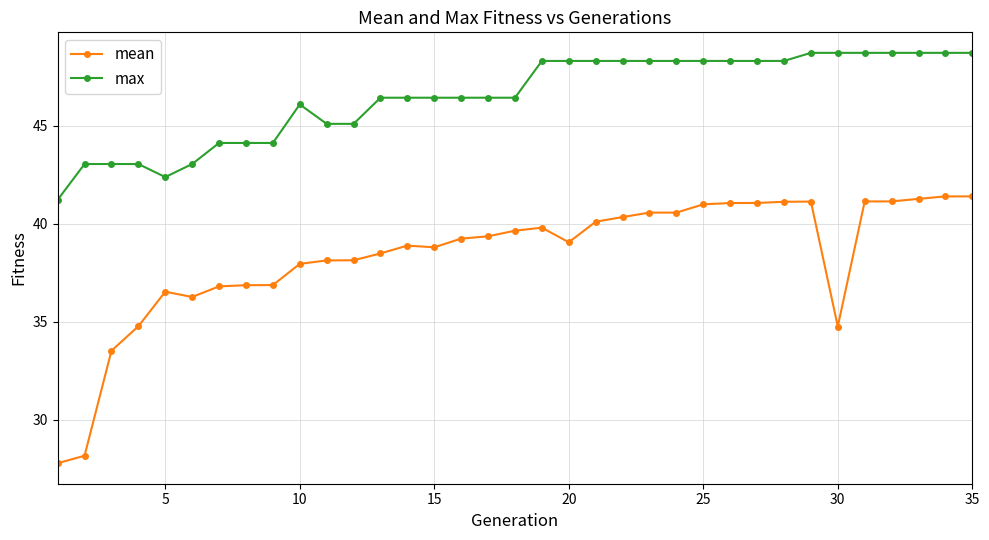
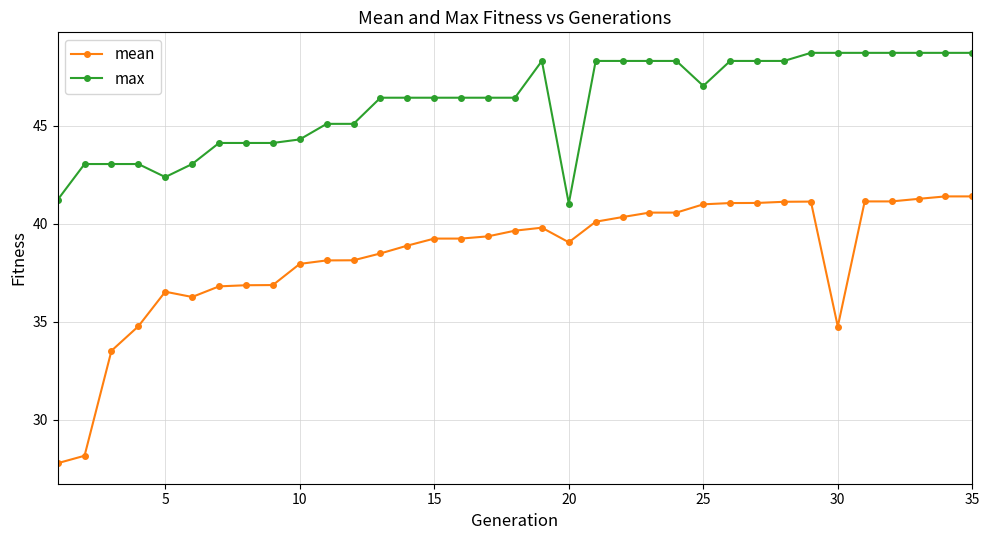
max, 10: 46.1 -> 44.3
mean, 15: 38.8 -> 39.2
max, 20: 48.3 -> 41.0
max, 25: 48.3 -> 47.0
